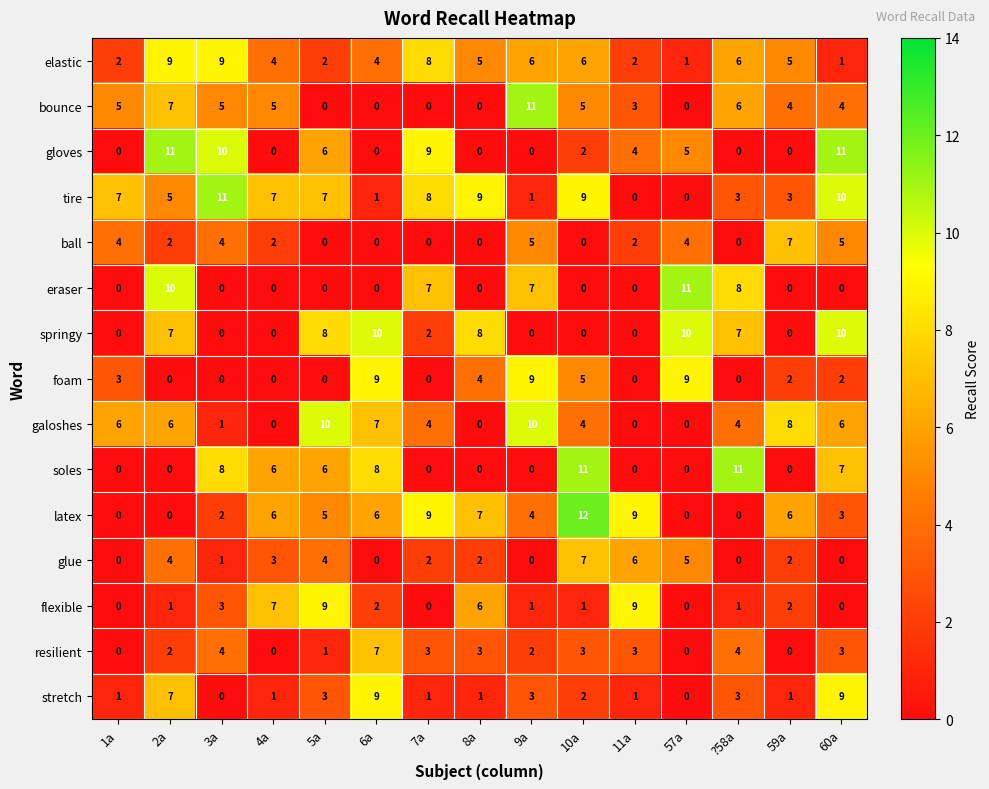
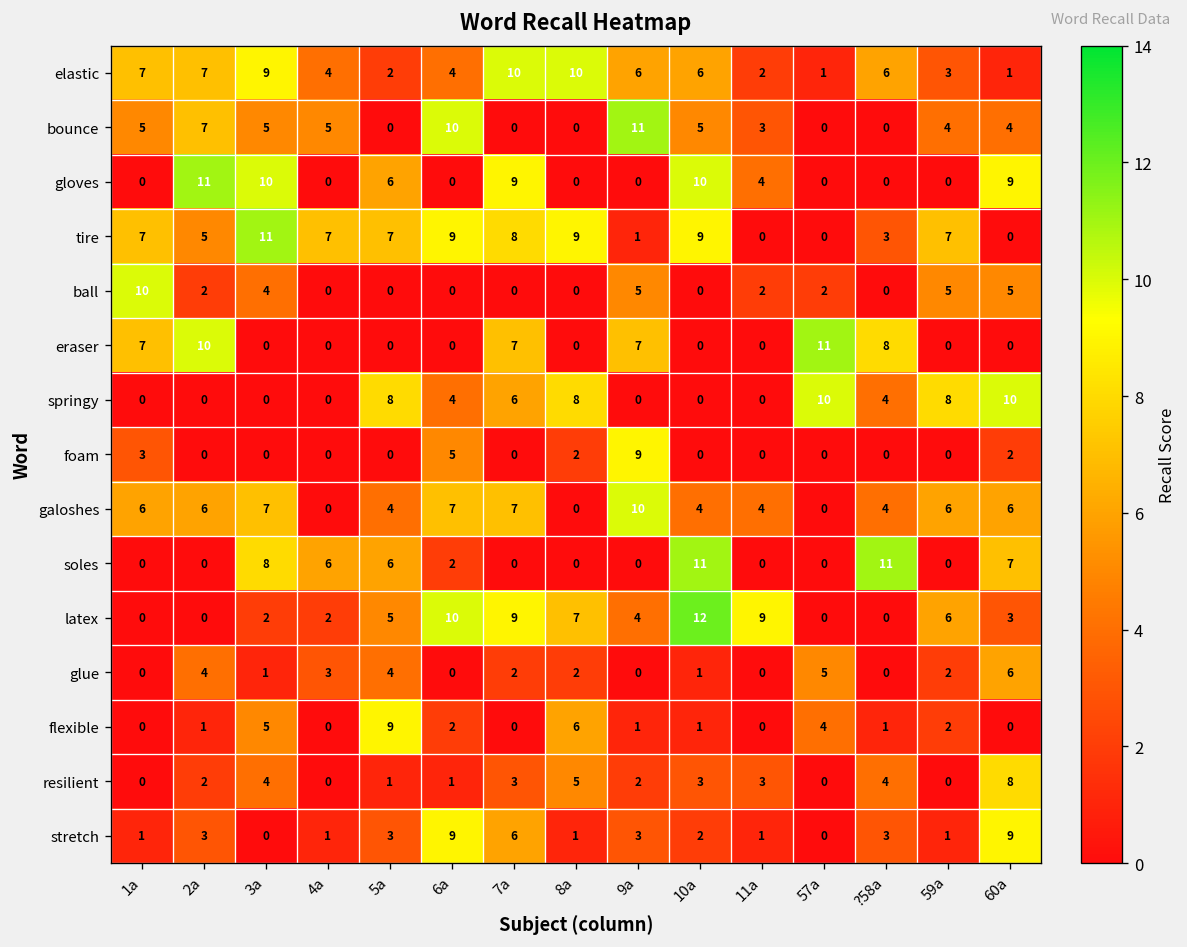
elastic, 1a: 2 -> 7
elastic, 2a: 9 -> 7
elastic, 7a: 8 -> 10
elastic, 8a: 5 -> 10
elastic, 59a: 5 -> 3
bounce, 6a: 0 -> 10
bounce, ?58a: 6 -> 0
gloves, 10a: 2 -> 10
gloves, 57a: 5 -> 0
gloves, 60a: 11 -> 9
tire, 6a: 1 -> 9
tire, 59a: 3 -> 7
tire, 60a: 10 -> 0
ball, 1a: 4 -> 10
ball, 4a: 2 -> 0
ball, 57a: 4 -> 2
ball, 59a: 7 -> 5
eraser, 1a: 0 -> 7
springy, 2a: 7 -> 0
springy, 6a: 10 -> 4
springy, 7a: 2 -> 6
springy, ?58a: 7 -> 4
springy, 59a: 0 -> 8
foam, 6a: 9 -> 5
foam, 8a: 4 -> 2
foam, 10a: 5 -> 0
foam, 57a: 9 -> 0
foam, 59a: 2 -> 0
galoshes, 3a: 1 -> 7
galoshes, 5a: 10 -> 4
galoshes, 7a: 4 -> 7
galoshes, 11a: 0 -> 4
galoshes, 59a: 8 -> 6
soles, 6a: 8 -> 2
latex, 4a: 6 -> 2
latex, 6a: 6 -> 10
glue, 10a: 7 -> 1
glue, 11a: 6 -> 0
glue, 60a: 0 -> 6
flexible, 3a: 3 -> 5
flexible, 4a: 7 -> 0
flexible, 11a: 9 -> 0
flexible, 57a: 0 -> 4
resilient, 6a: 7 -> 1
resilient, 8a: 3 -> 5
resilient, 60a: 3 -> 8
stretch, 2a: 7 -> 3
stretch, 7a: 1 -> 6
